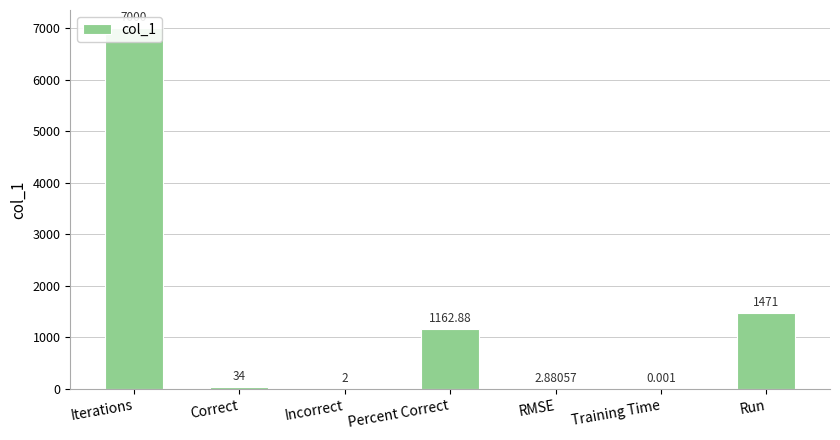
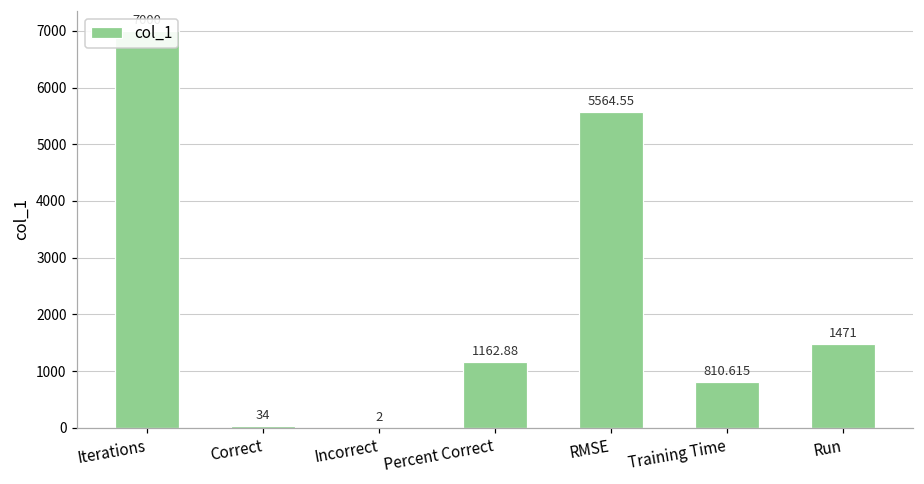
RMSE: 2.88057 -> 5564.55
Training Time: 0.001 -> 810.615
